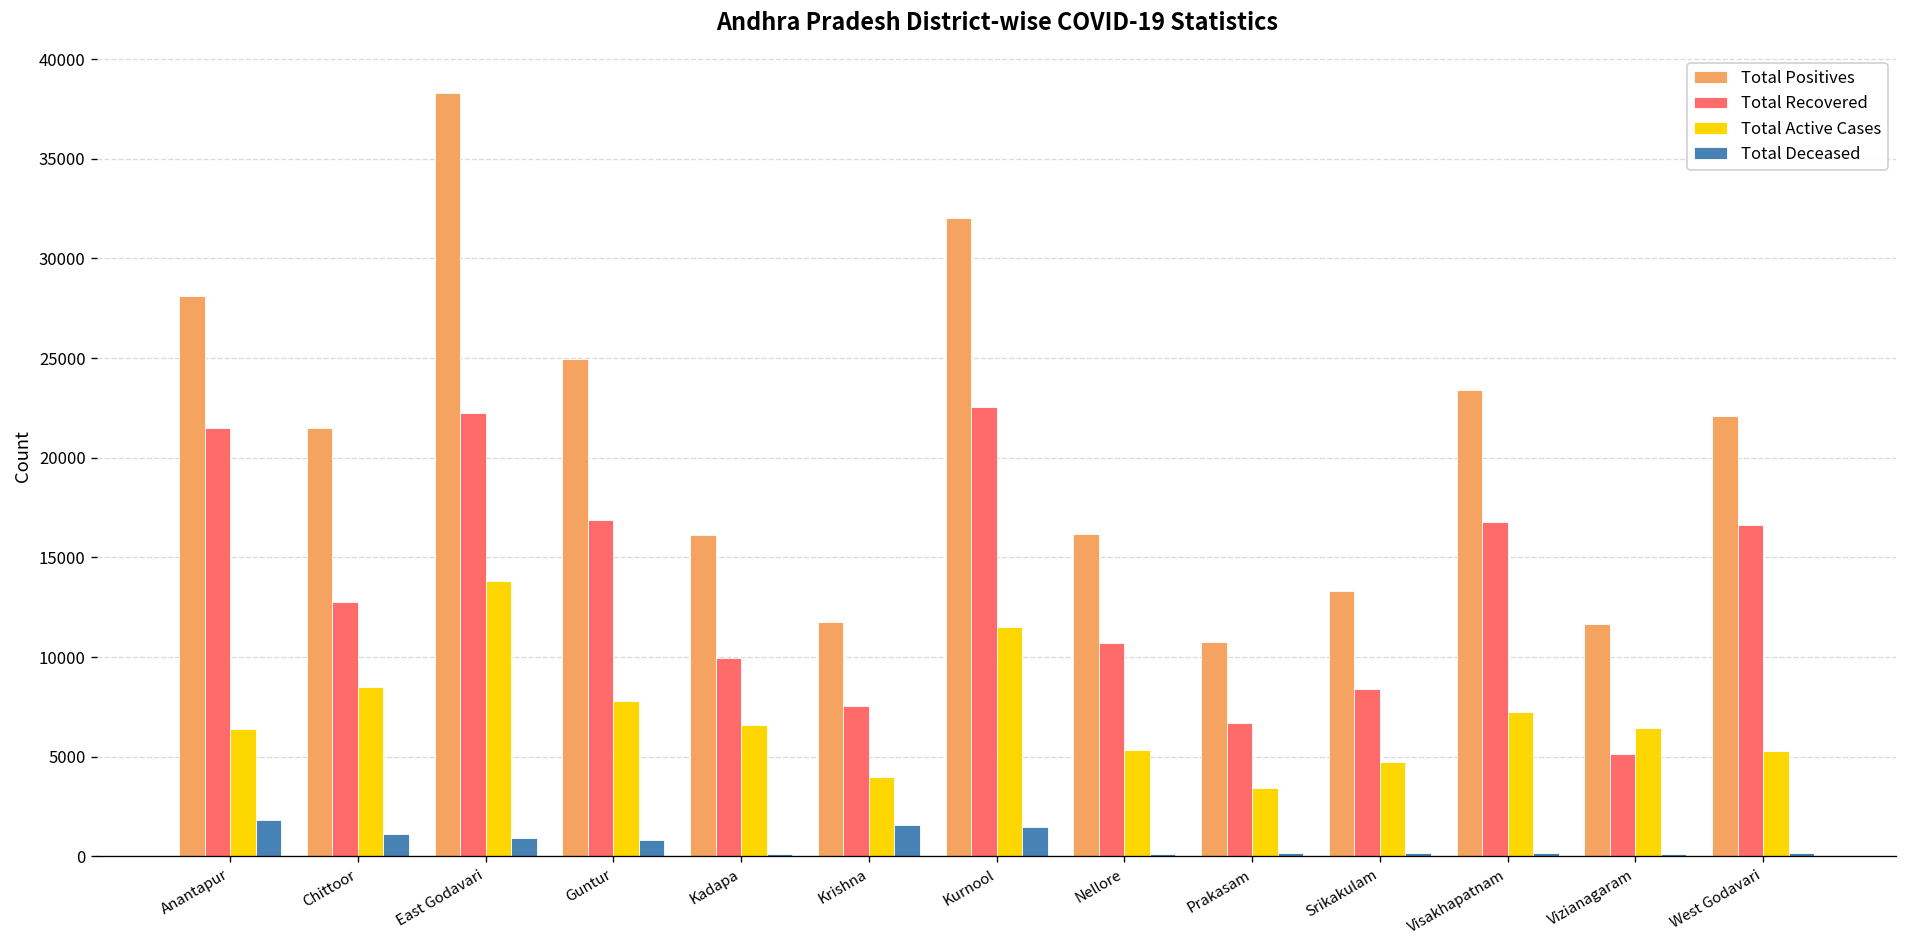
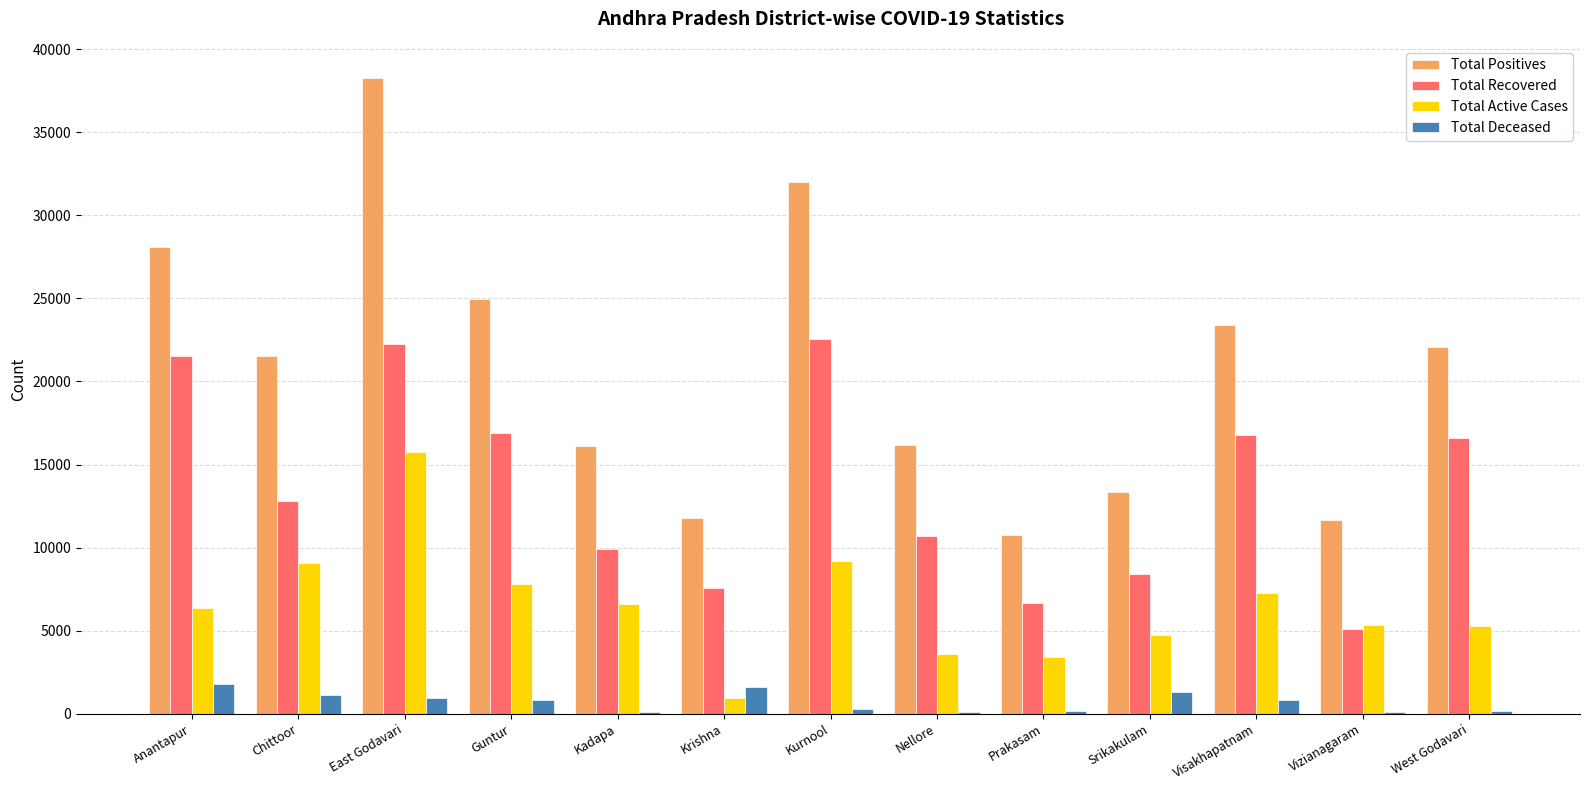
Total Active Cases, Chittoor: 8500 -> 9100
Total Active Cases, East Godavari: 13800 -> 15800
Total Active Cases, Krishna: 4000 -> 900
Total Active Cases, Kurnool: 11500 -> 9200
Total Deceased, Kurnool: 1500 -> 300
Total Active Cases, Nellore: 5300 -> 3600
Total Deceased, Srikakulam: 200 -> 1300
Total Deceased, Visakhapatnam: 200 -> 800
Total Active Cases, Vizianagaram: 6500 -> 5300
